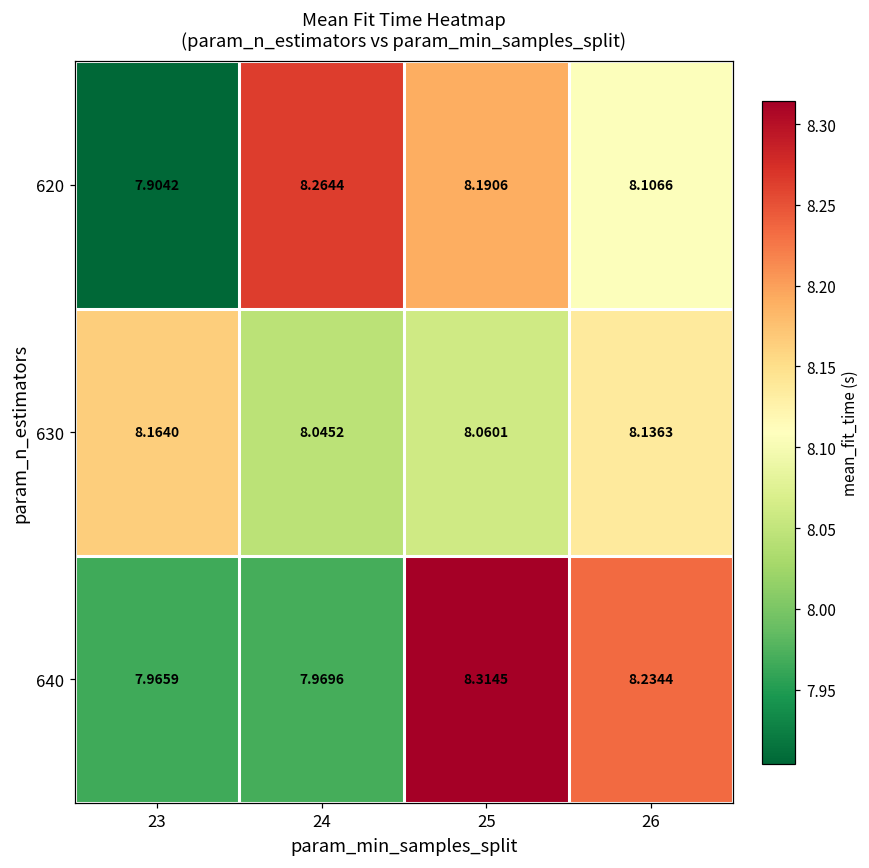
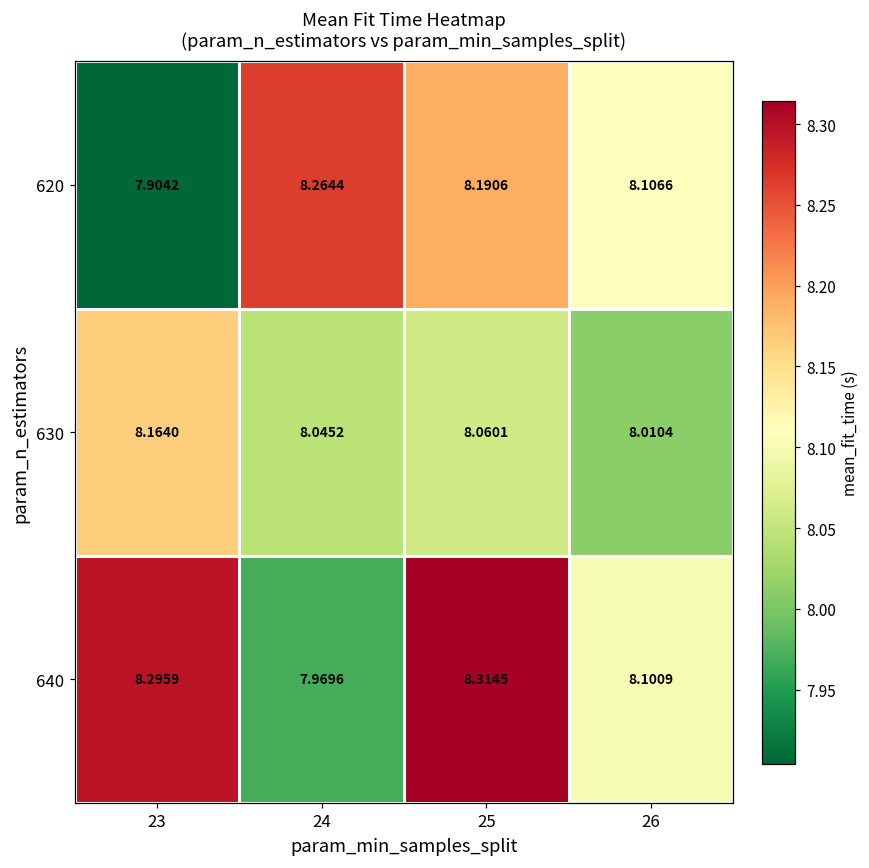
630, 26: 8.1363 -> 8.0104
640, 23: 7.9659 -> 8.2959
640, 26: 8.2344 -> 8.1009
